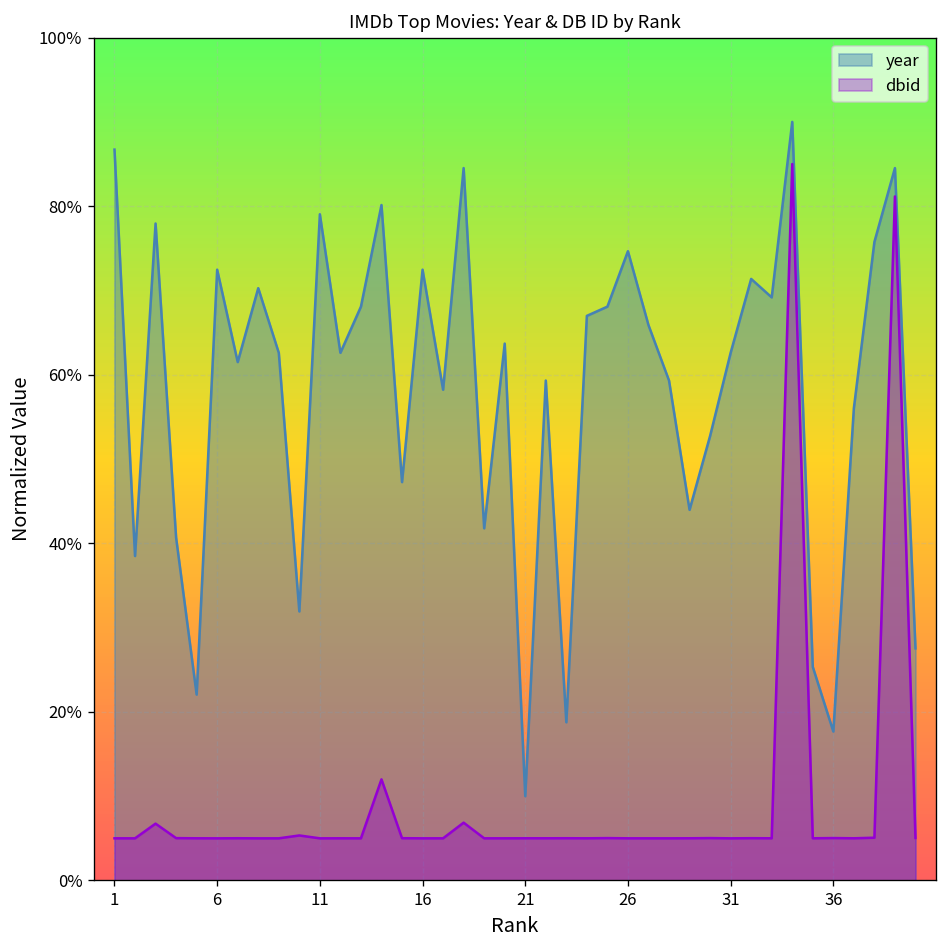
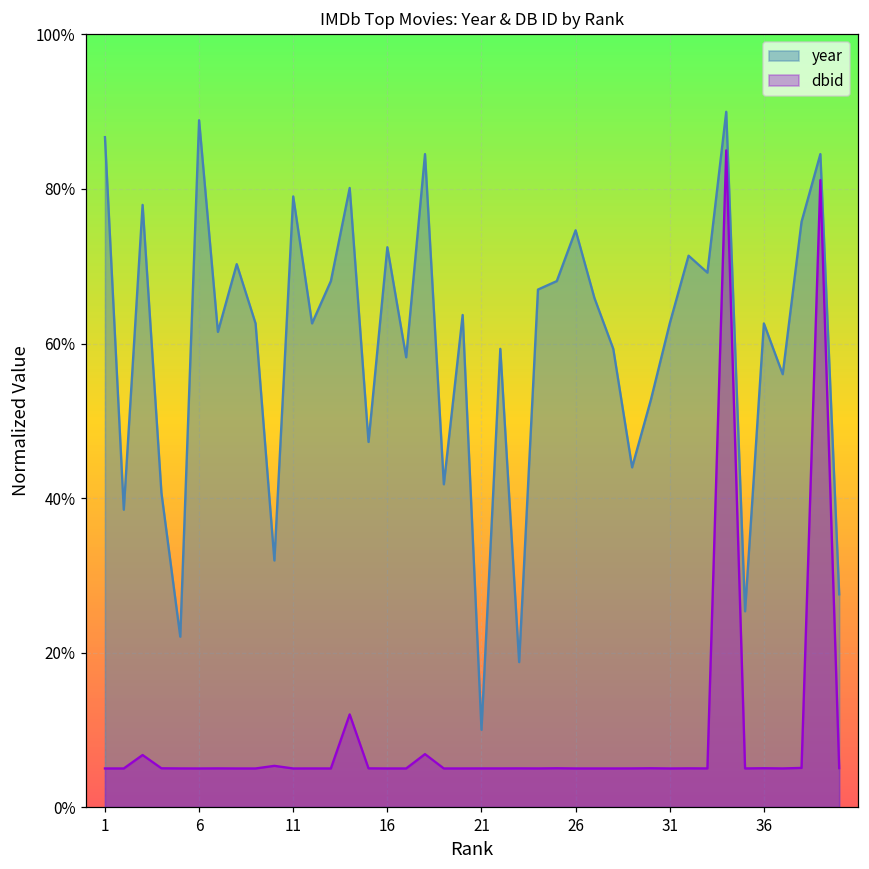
year, 6: 72% -> 89%
year, 36: 18% -> 63%
